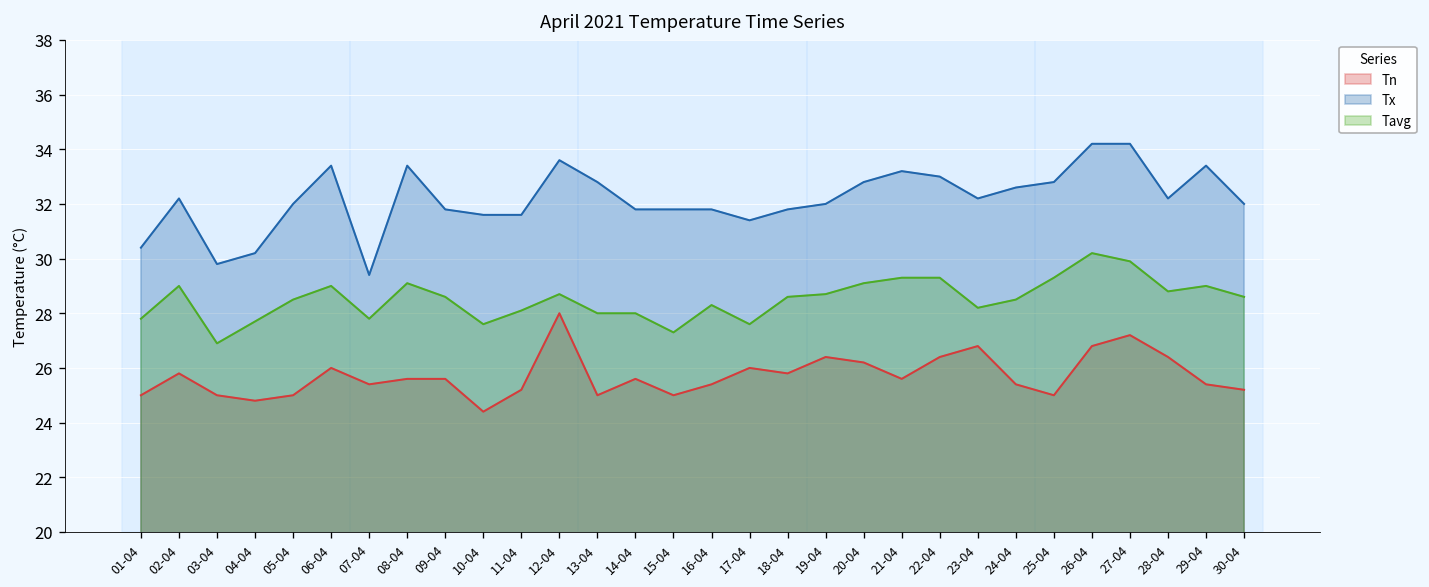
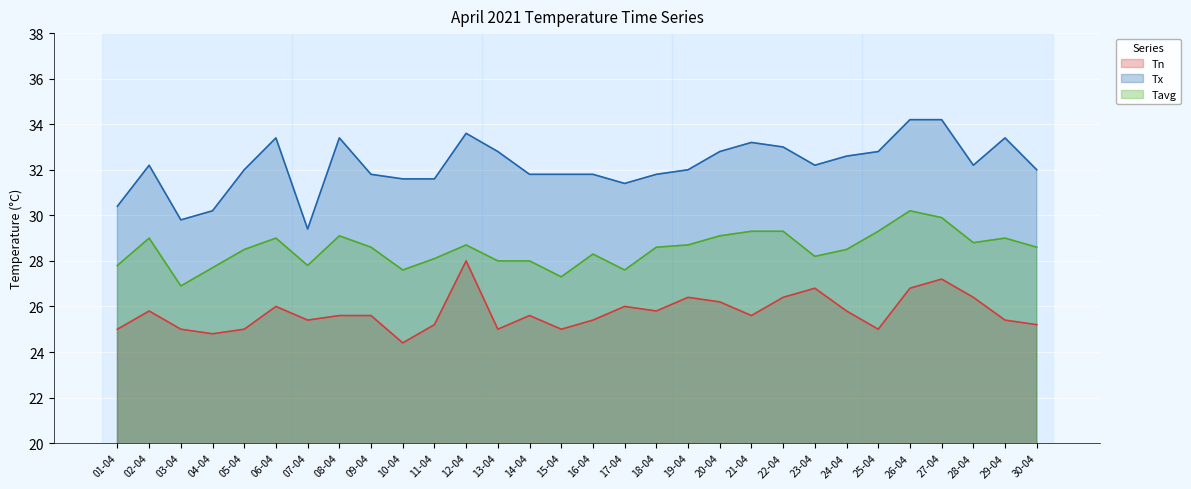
Tn, 24-04: 25.4 -> 25.8
